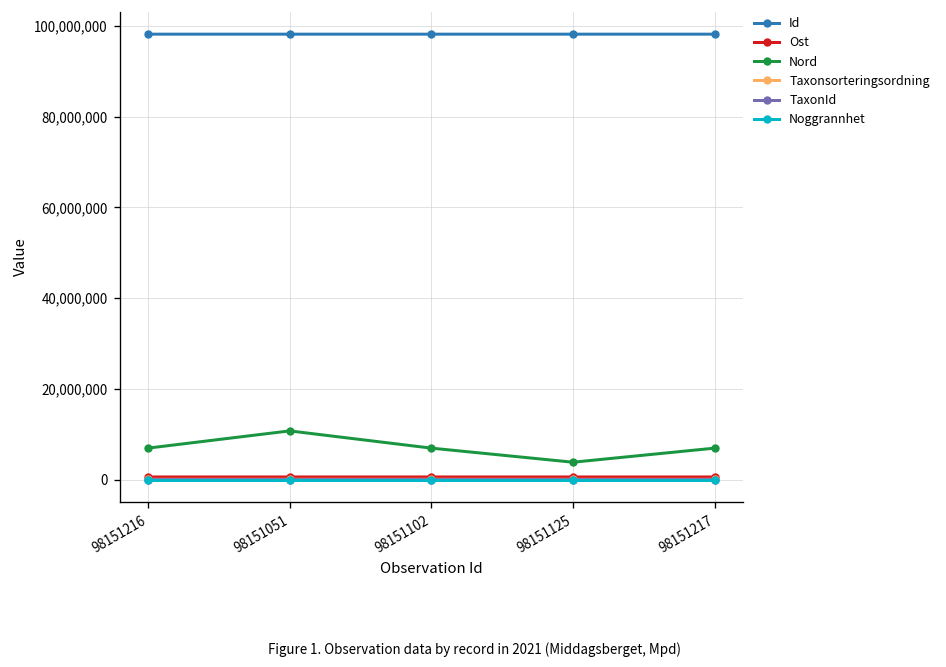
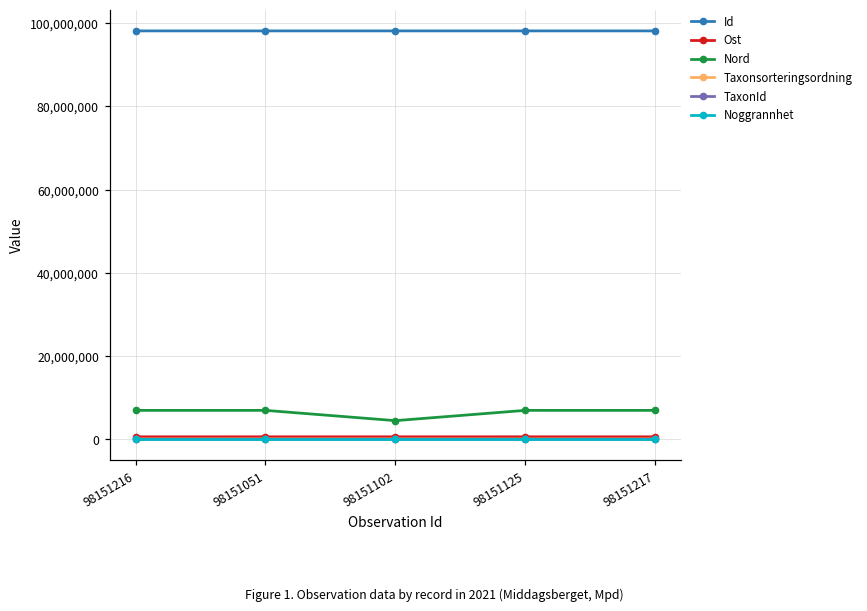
Nord, 98151051: 11,000,000 -> 7,000,000
Nord, 98151102: 7,000,000 -> 4,000,000
Nord, 98151125: 4,000,000 -> 7,000,000
